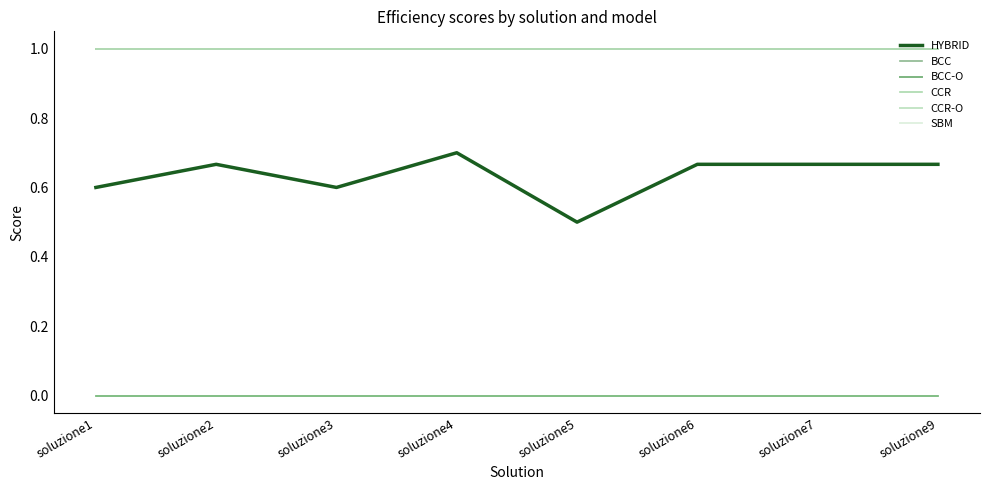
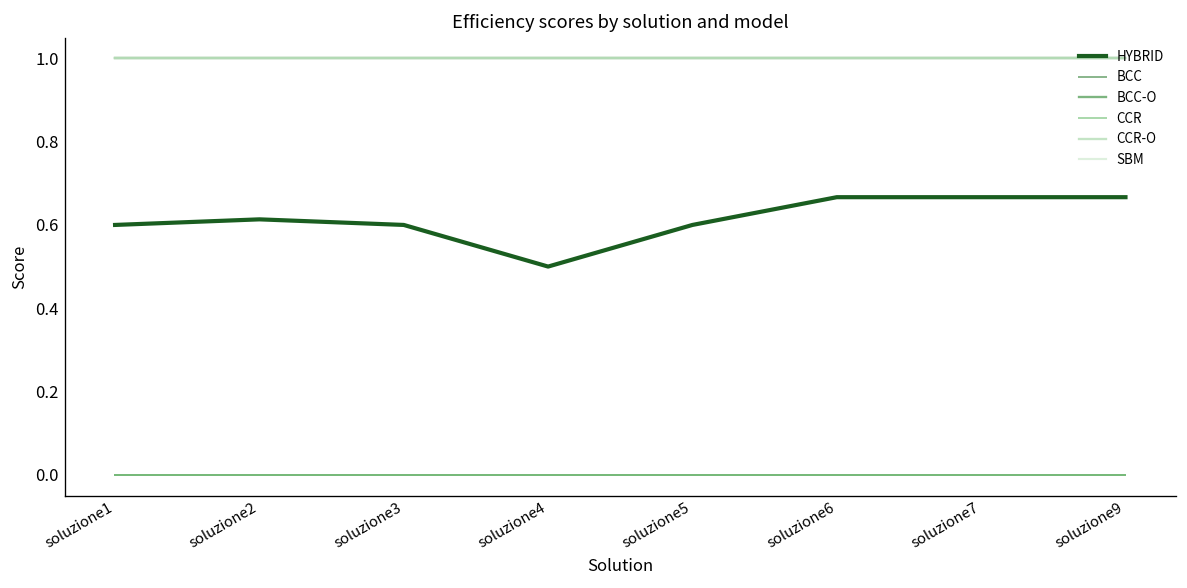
HYBRID, soluzione2: 0.67 -> 0.61
HYBRID, soluzione4: 0.7 -> 0.5
HYBRID, soluzione5: 0.5 -> 0.6
